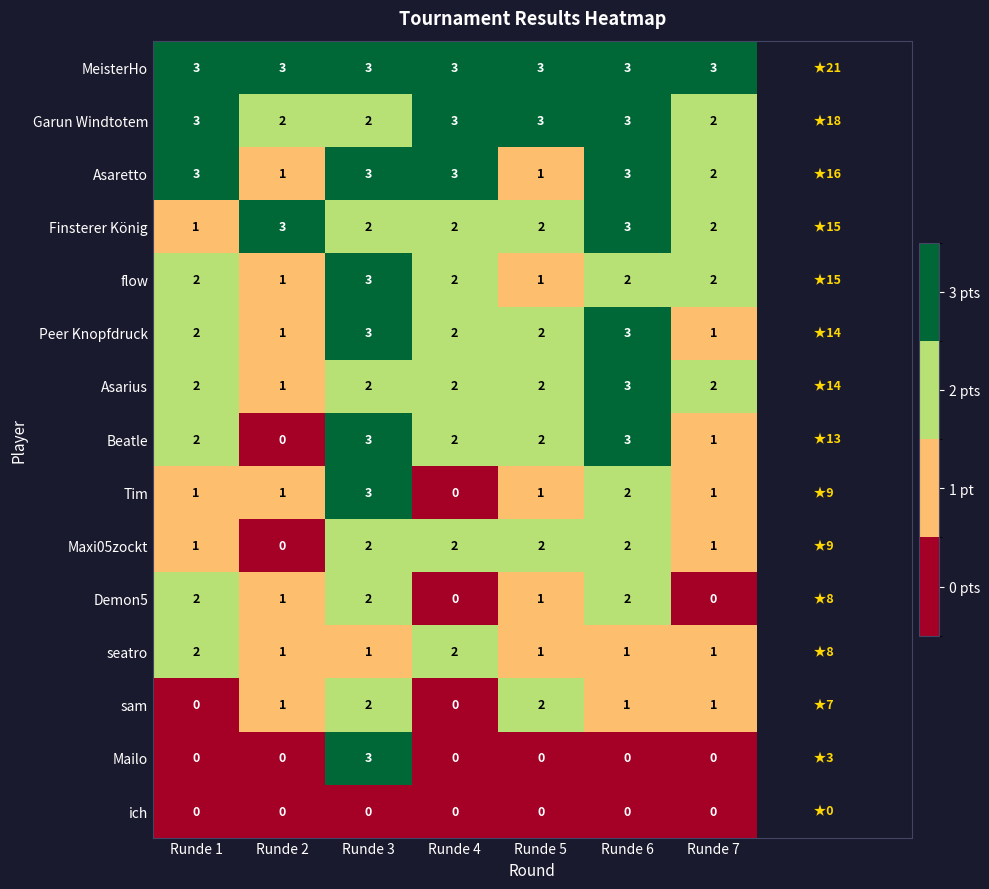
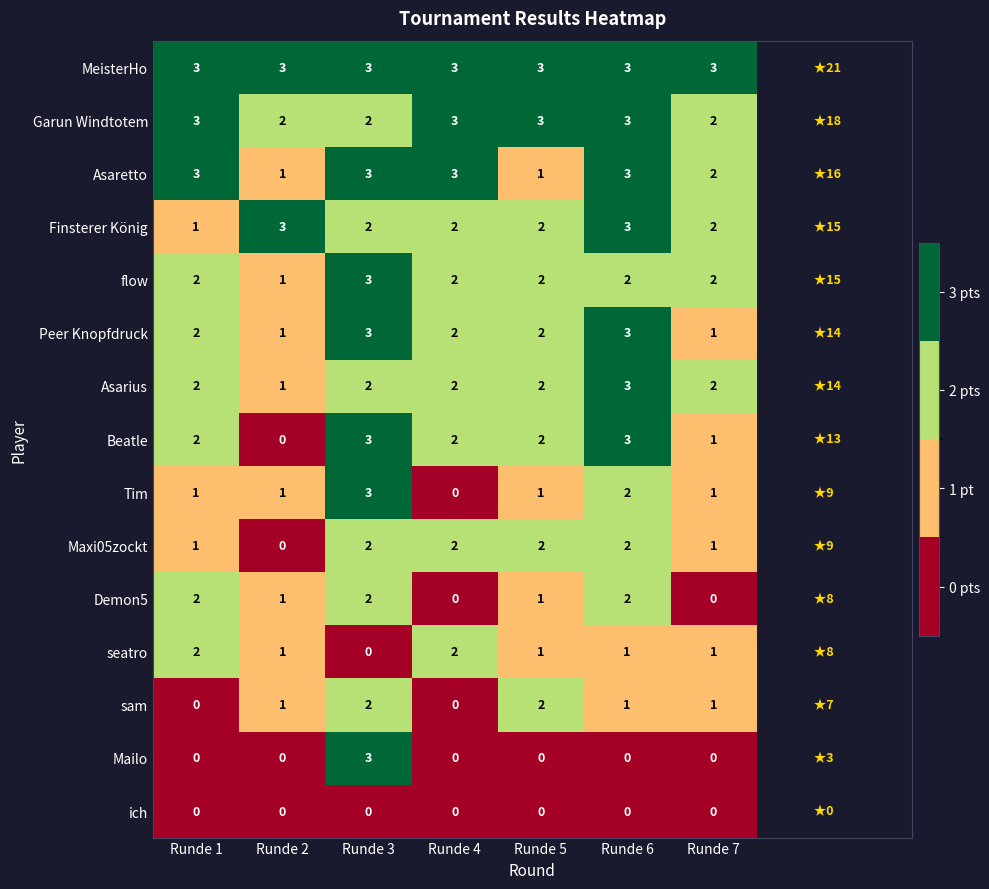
flow, Runde 5: 1 -> 2
seatro, Runde 3: 1 -> 0
